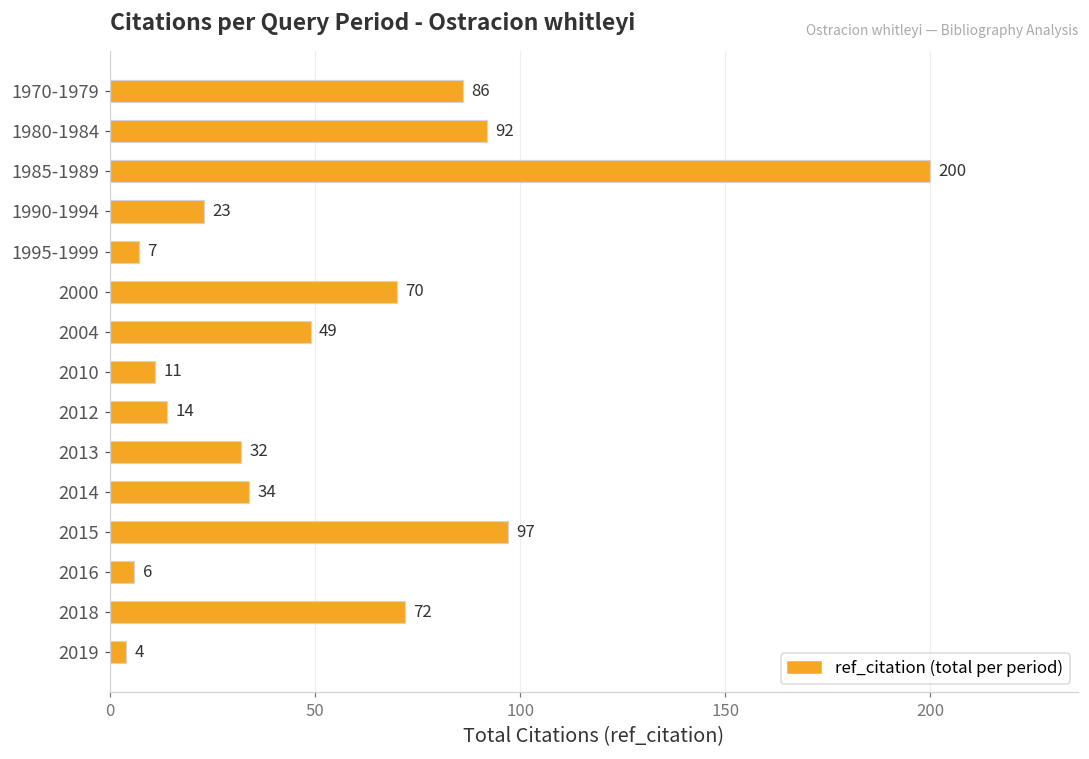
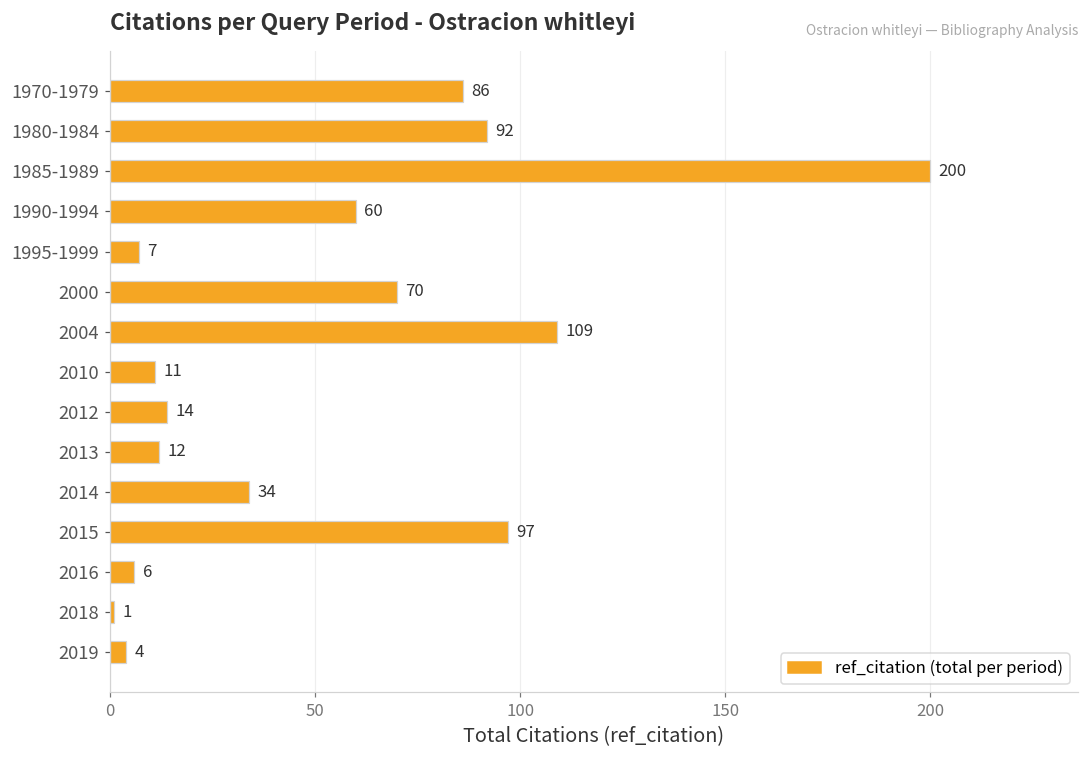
1990-1994: 23 -> 60
2004: 49 -> 109
2013: 32 -> 12
2018: 72 -> 1
